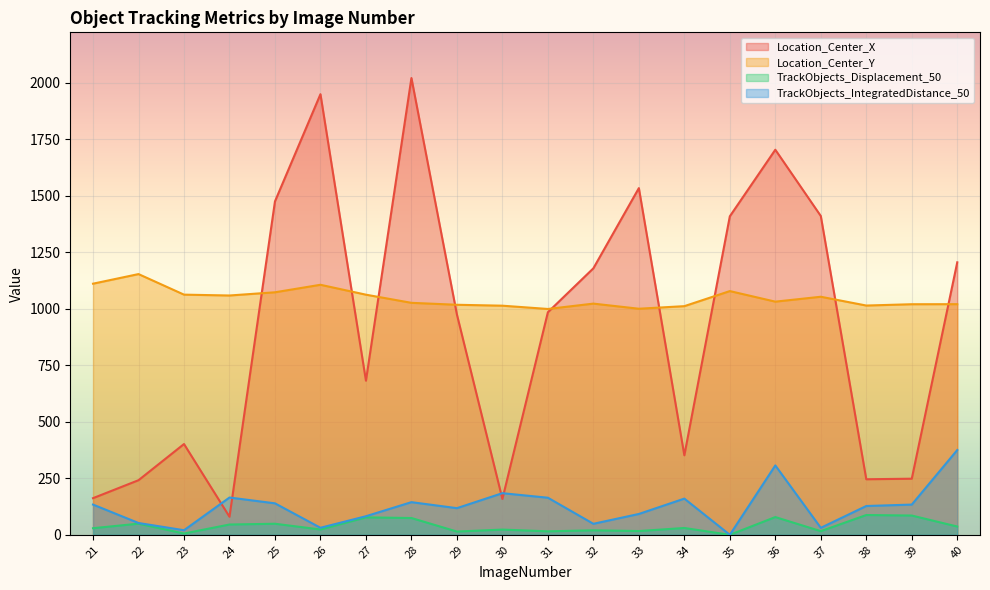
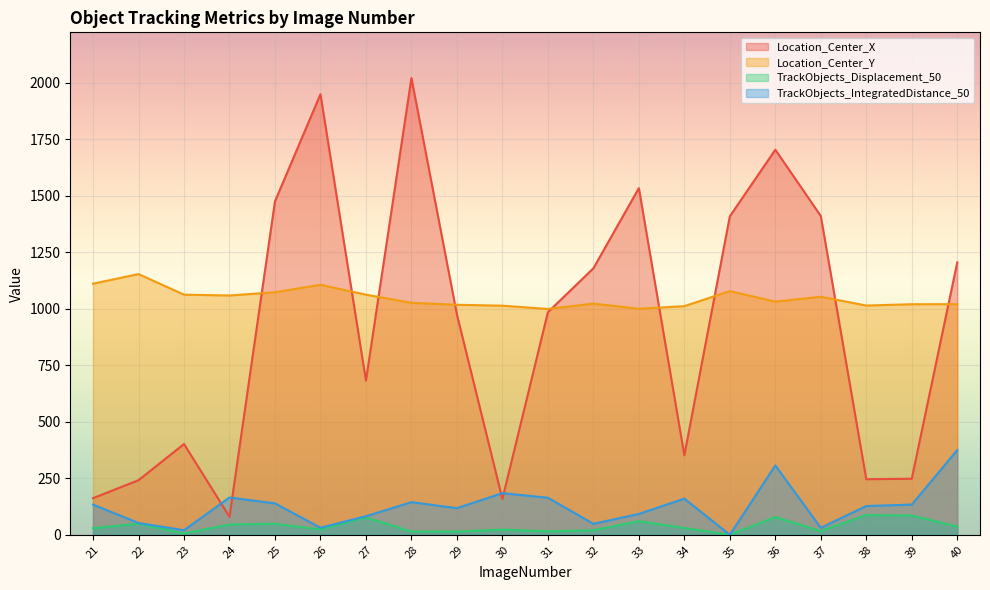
TrackObjects_Displacement_50, 28: 70 -> 10
TrackObjects_Displacement_50, 33: 20 -> 60
